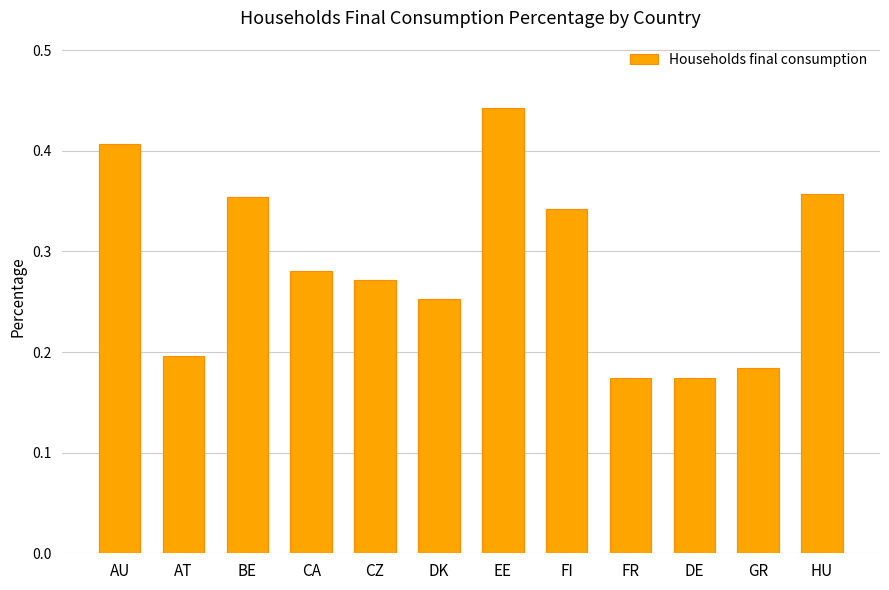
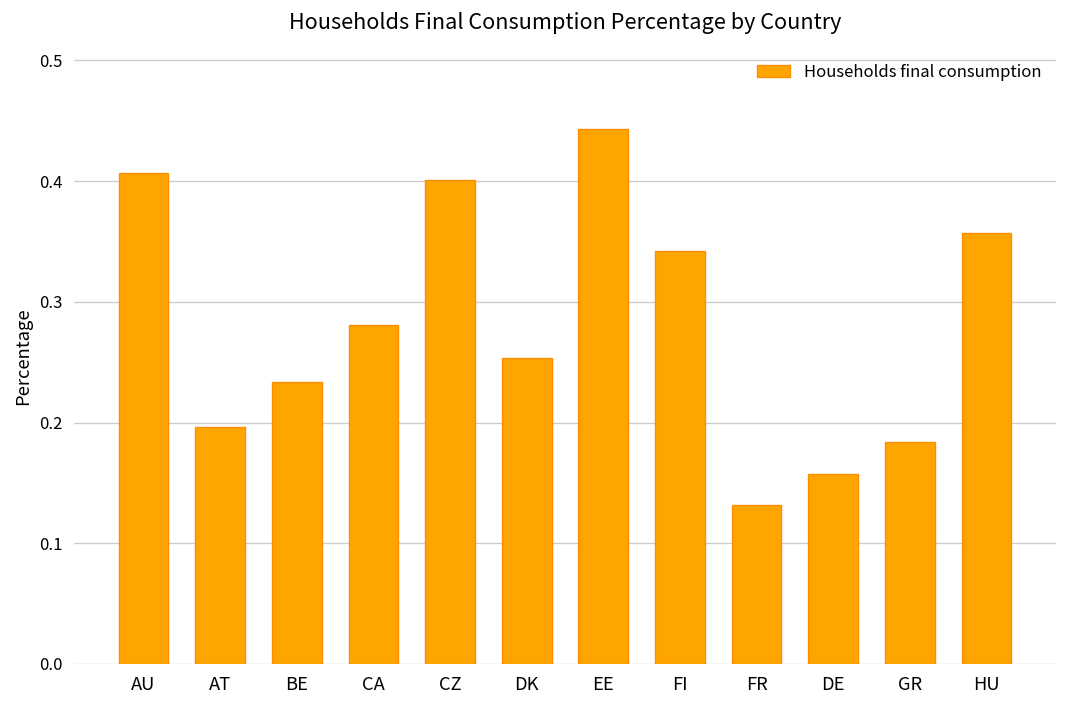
BE: 0.354 -> 0.234
CZ: 0.272 -> 0.401
FR: 0.174 -> 0.132
DE: 0.174 -> 0.158
